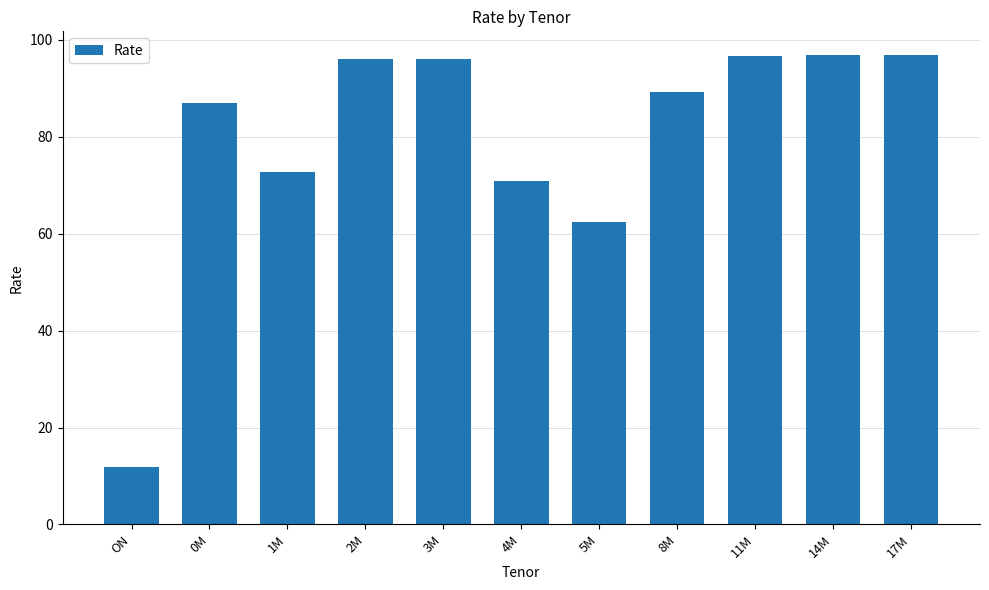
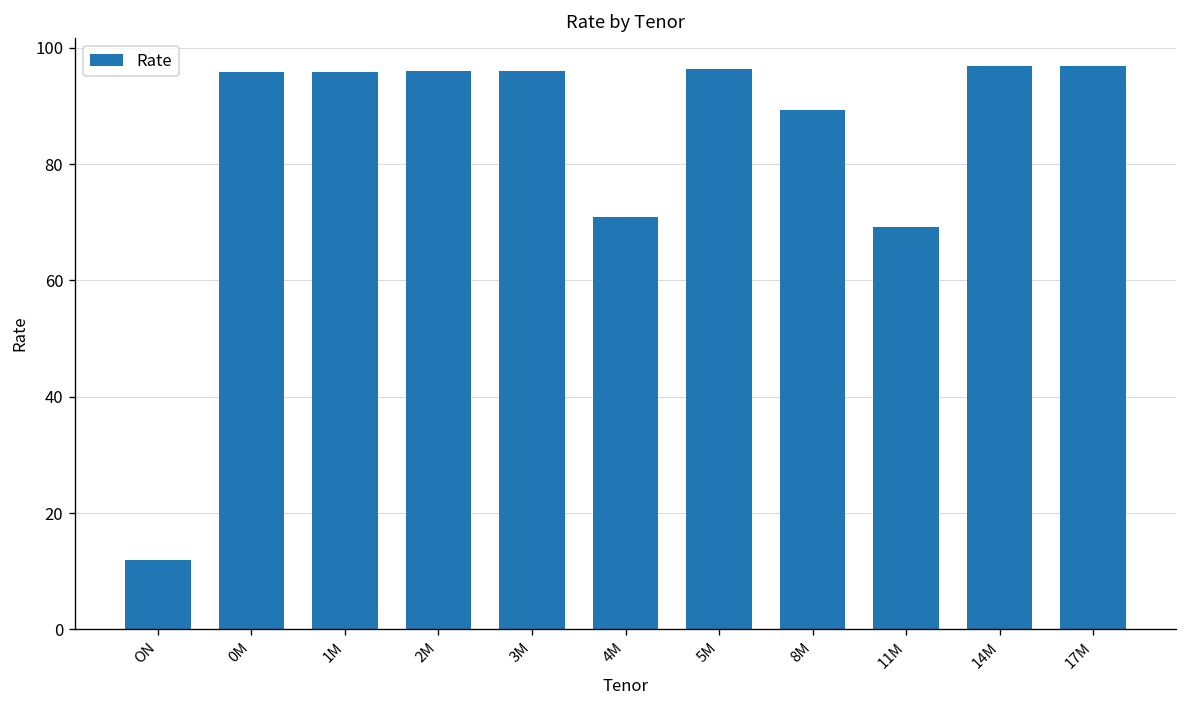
0M: 87 -> 96
1M: 73 -> 96
5M: 62 -> 96
11M: 97 -> 69
